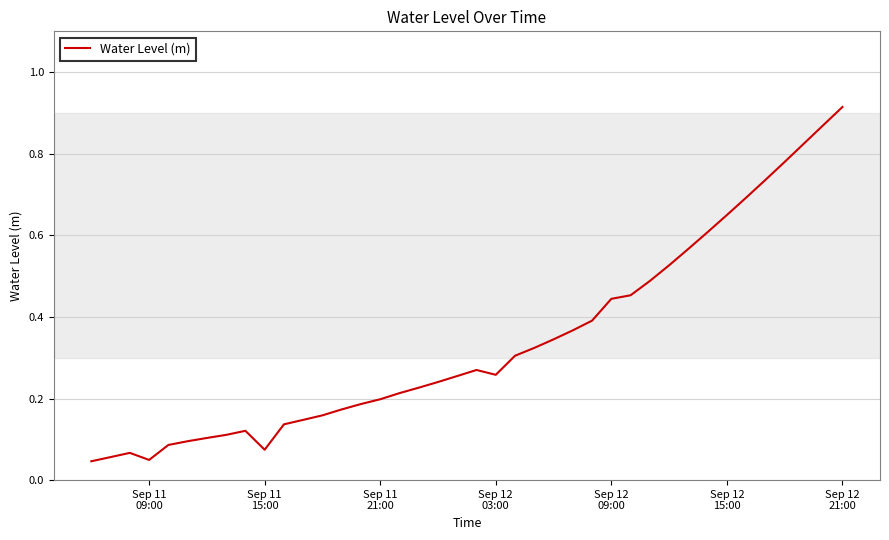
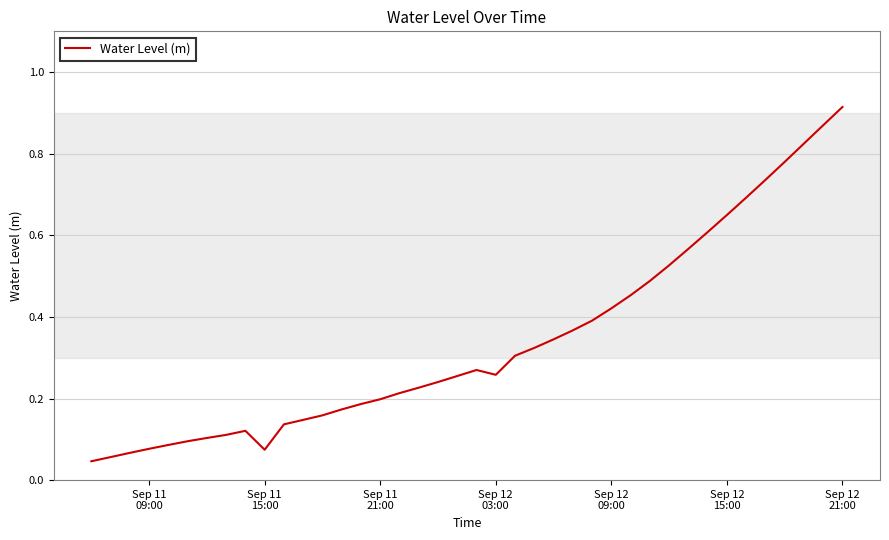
Sep 11 09:00: 0.05 -> 0.08
Sep 12 09:00: 0.44 -> 0.42
